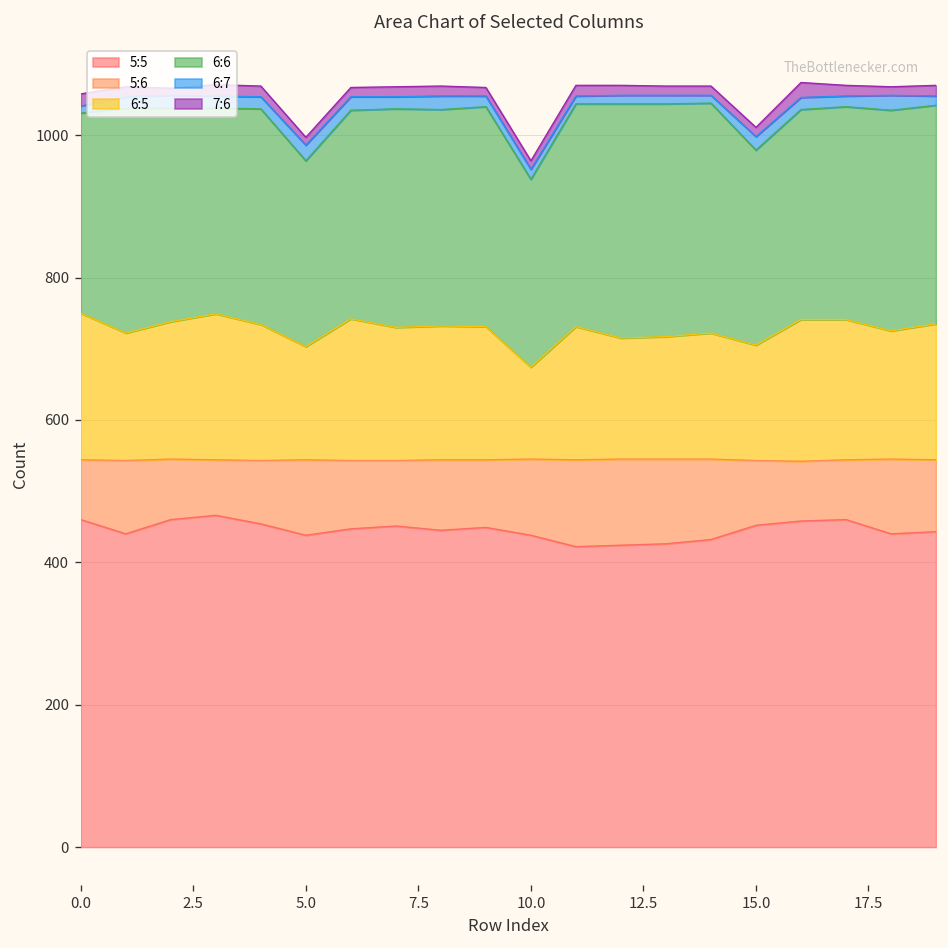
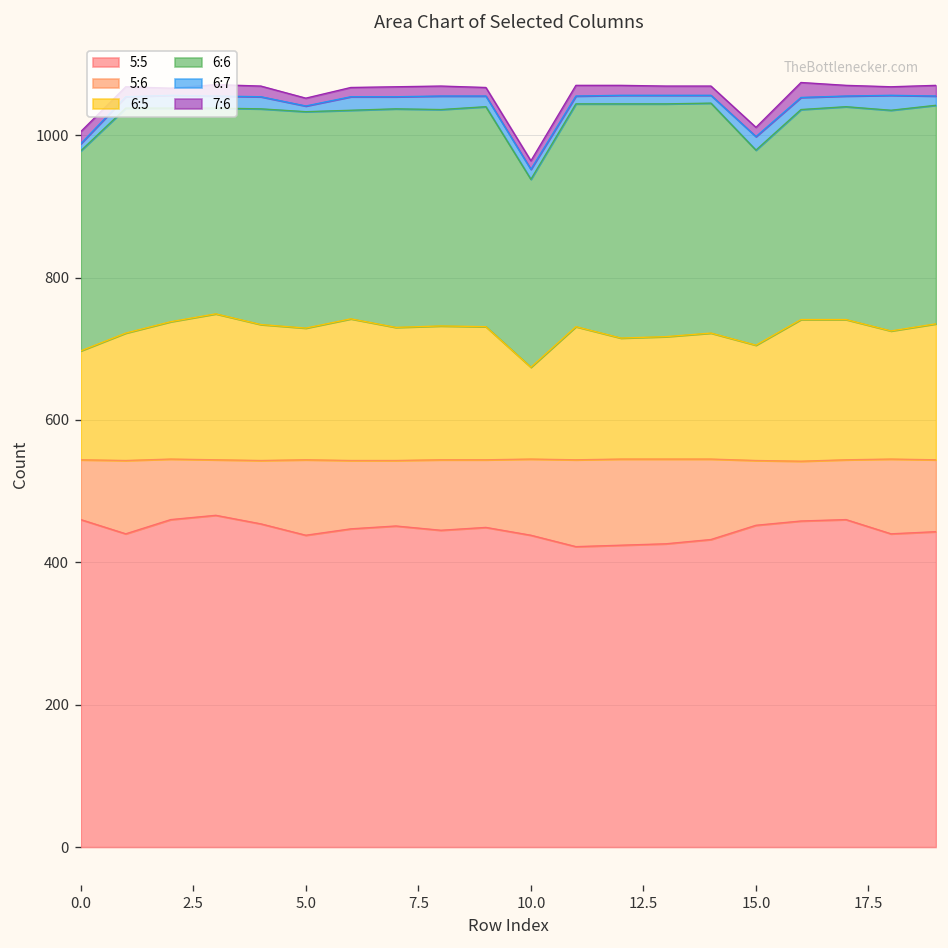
6:5, 0.0: 210 -> 150
6:5, 5.0: 160 -> 190
6:6, 5.0: 260 -> 300
6:7, 5.0: 20 -> 10
